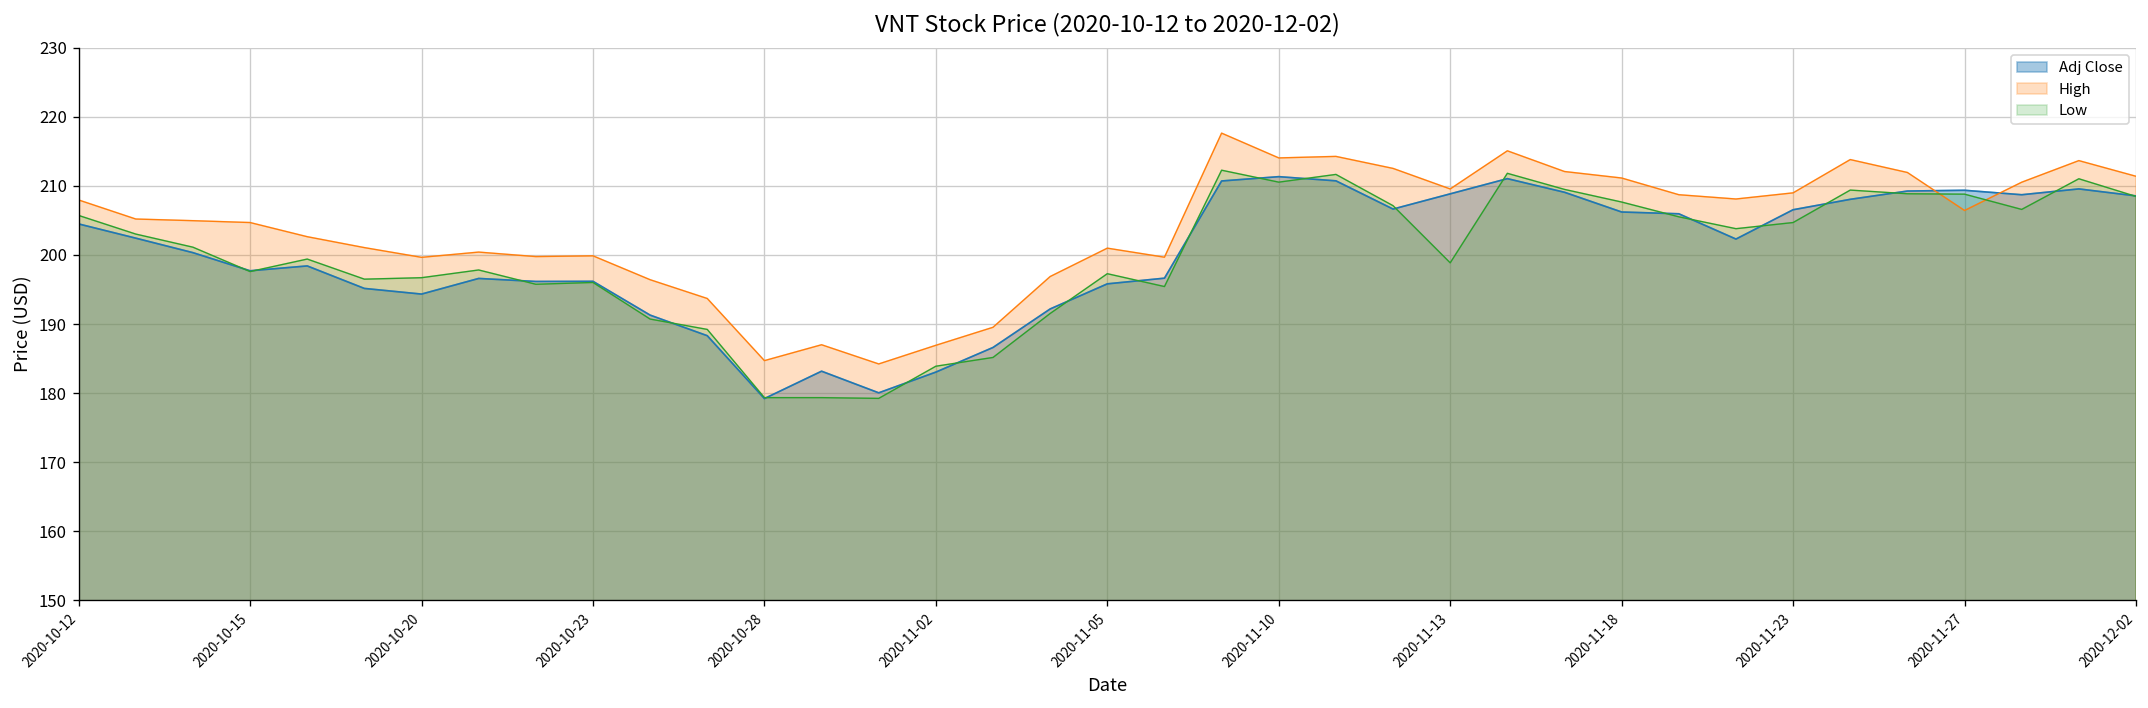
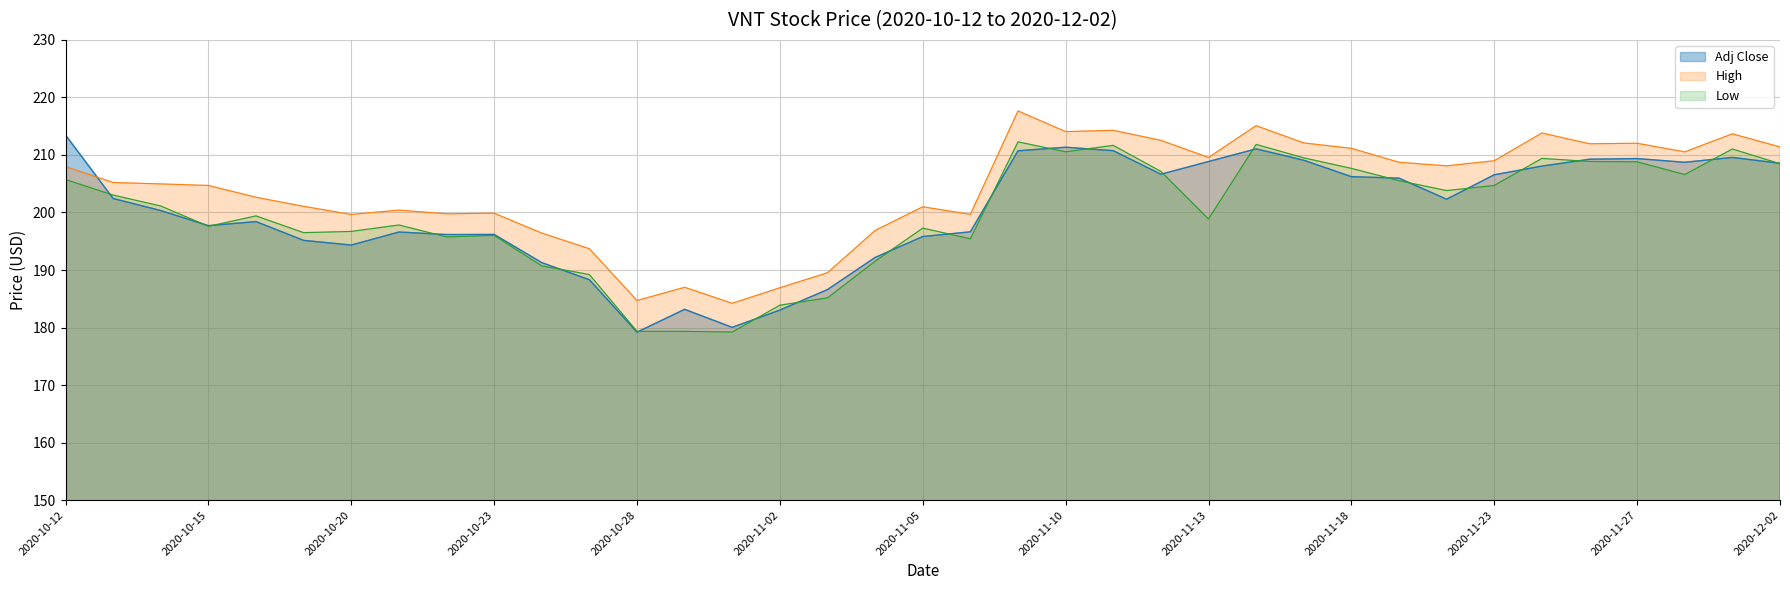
Adj Close, 2020-10-12: 204 -> 213
High, 2020-11-27: 206 -> 212
